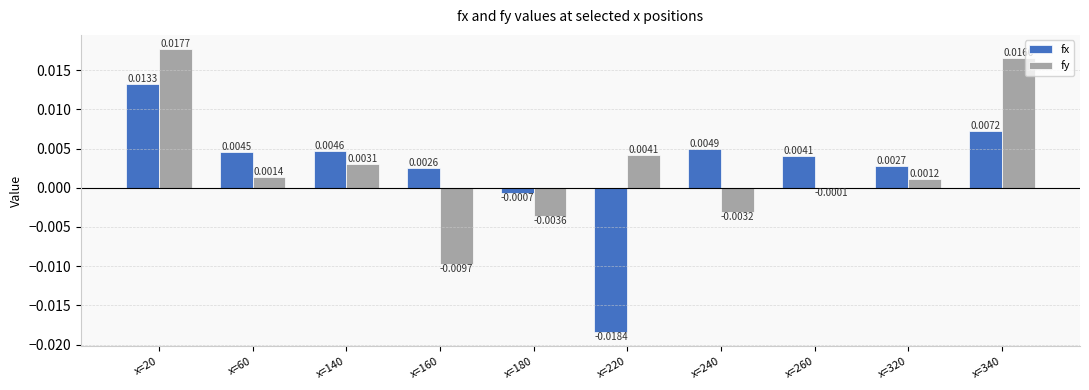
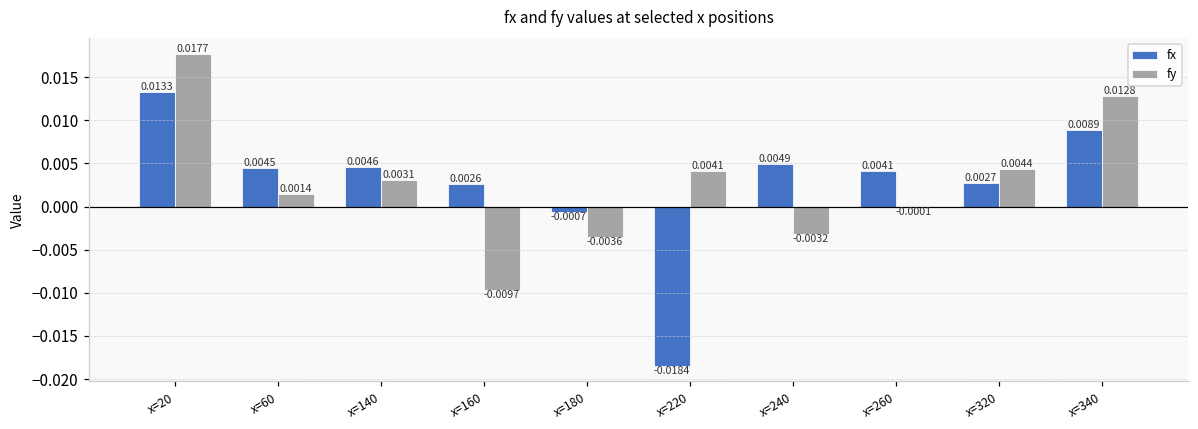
fy, x=320: 0.0012 -> 0.0044
fx, x=340: 0.0072 -> 0.0089
fy, x=340: 0.017 -> 0.013
